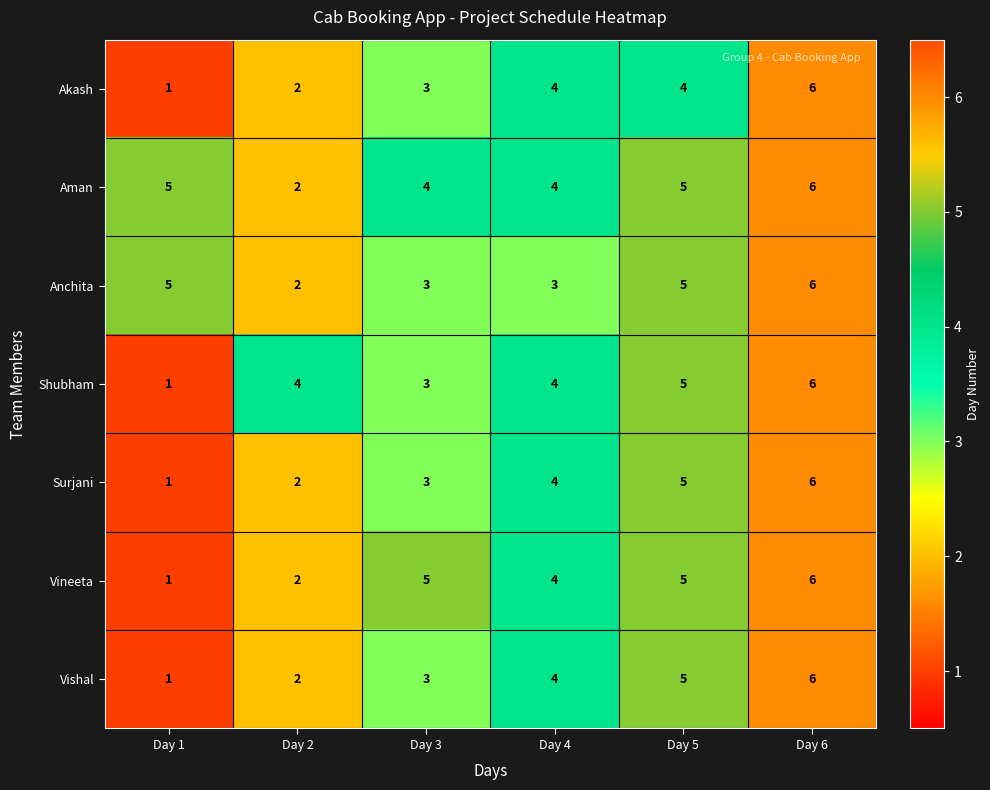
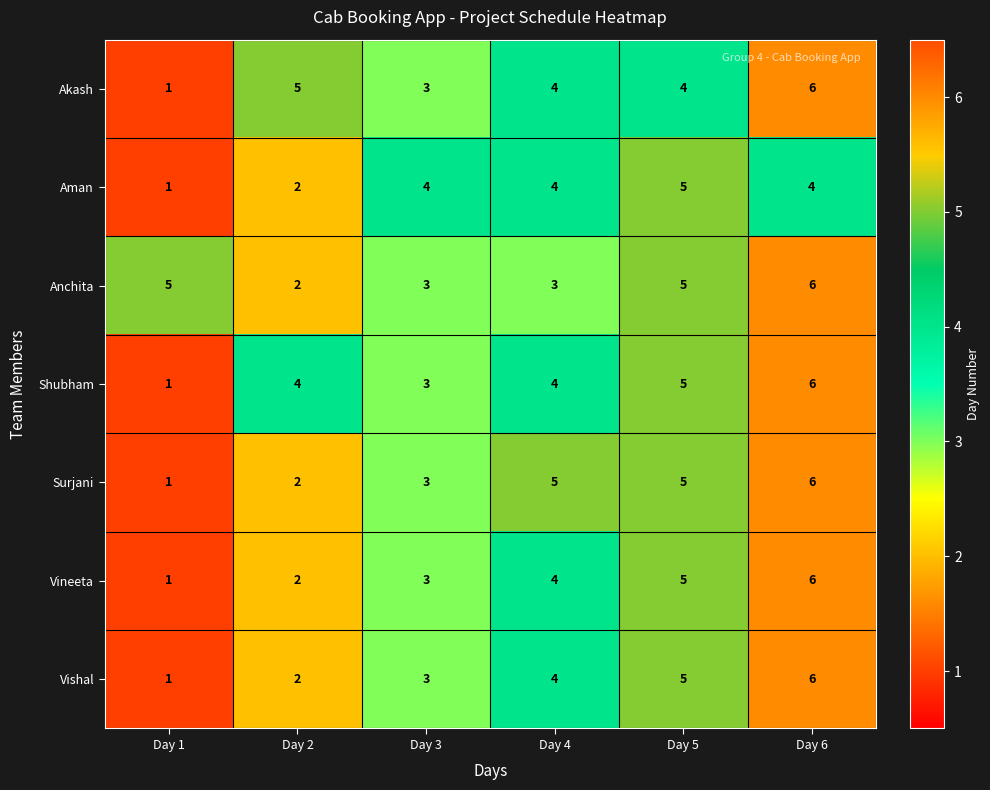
Akash, Day 2: 2 -> 5
Aman, Day 1: 5 -> 1
Aman, Day 6: 6 -> 4
Surjani, Day 4: 4 -> 5
Vineeta, Day 3: 5 -> 3
